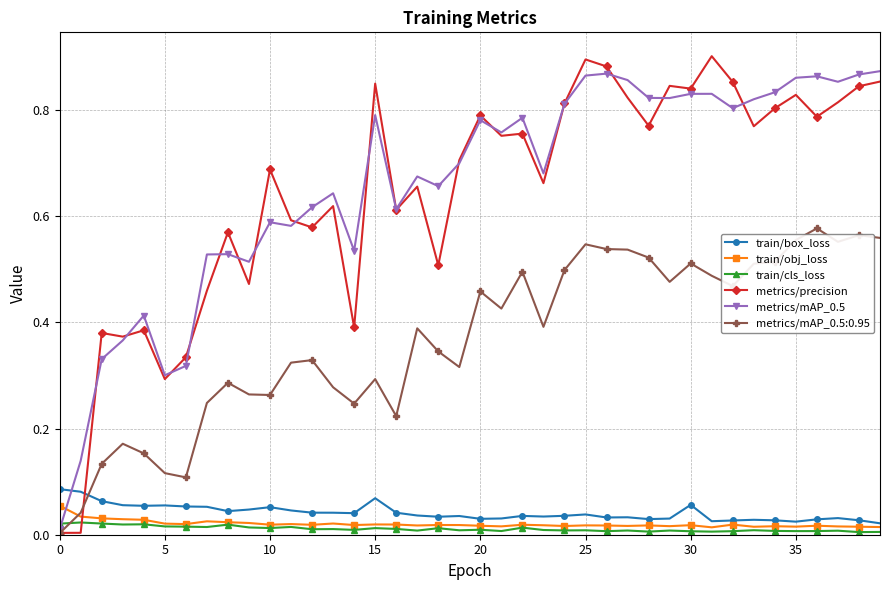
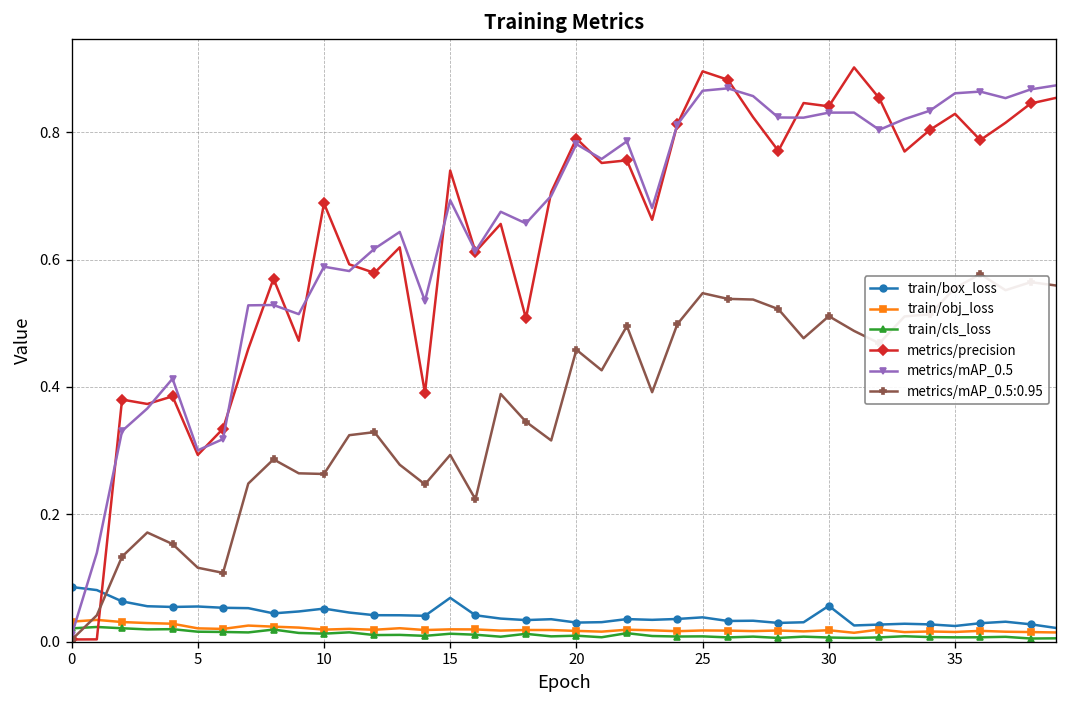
train/obj_loss, 0: 0.05 -> 0.03
metrics/precision, 15: 0.85 -> 0.74
metrics/mAP_0.5, 15: 0.79 -> 0.69
